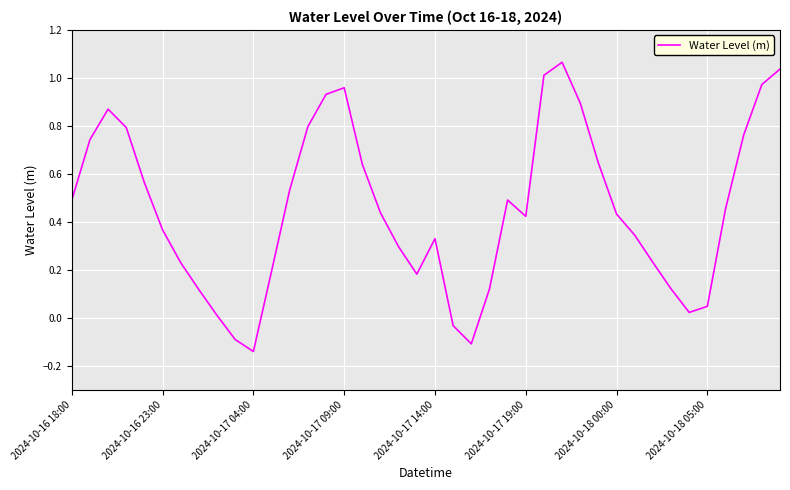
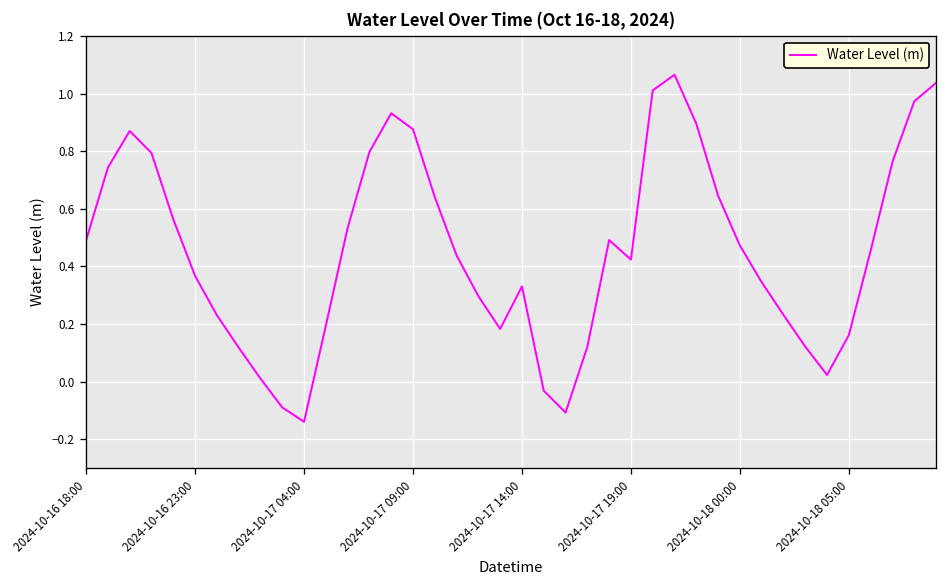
2024-10-17 09:00: 0.96 -> 0.88
2024-10-18 00:00: 0.43 -> 0.47
2024-10-18 05:00: 0.05 -> 0.16
